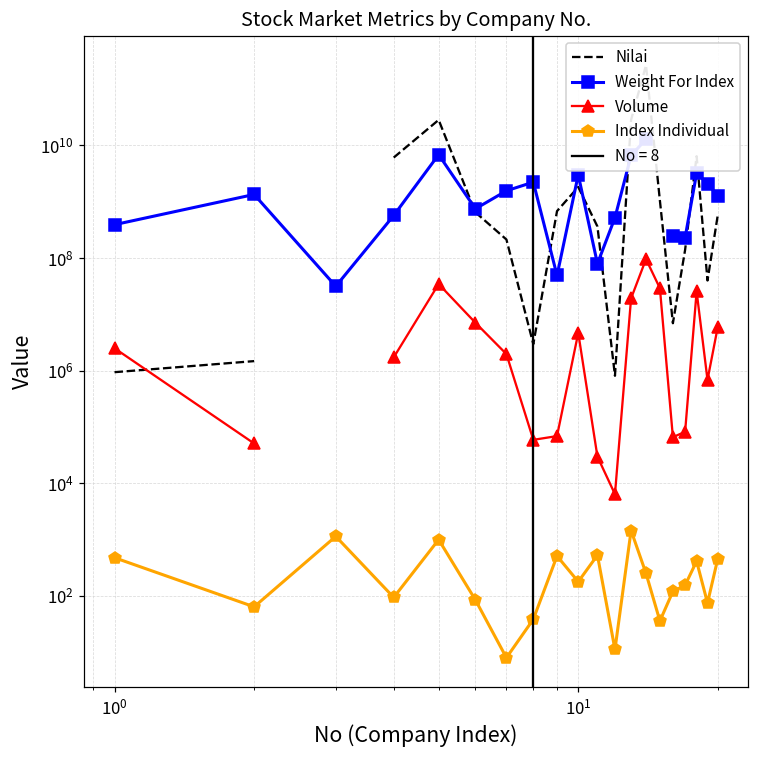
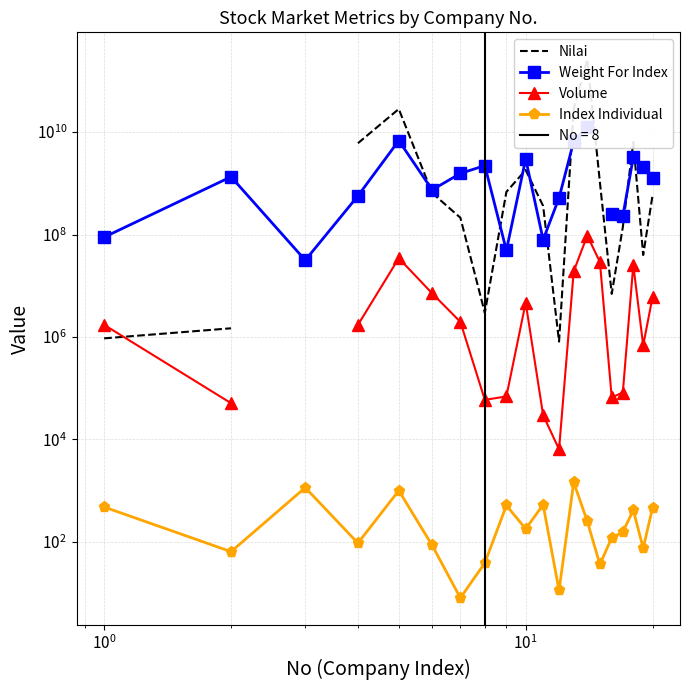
Weight For Index, 10^0: 400000000 -> 90000000
Volume, 10^0: 2000000 -> 1700000
